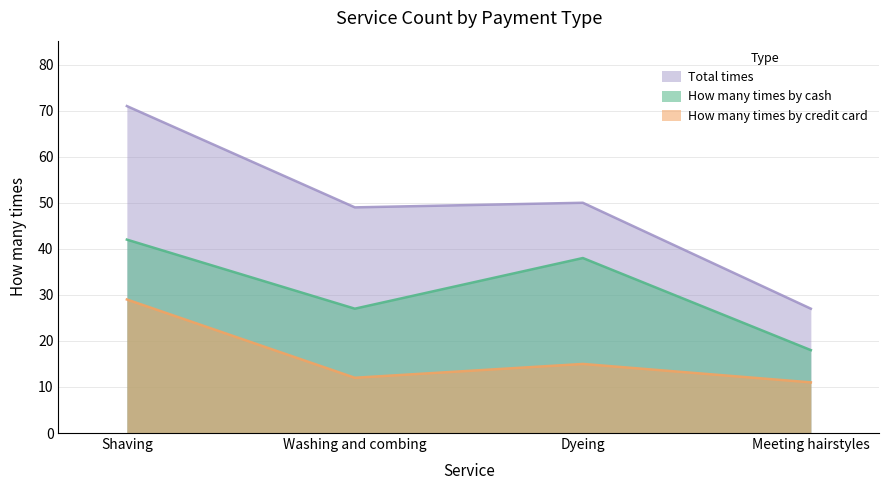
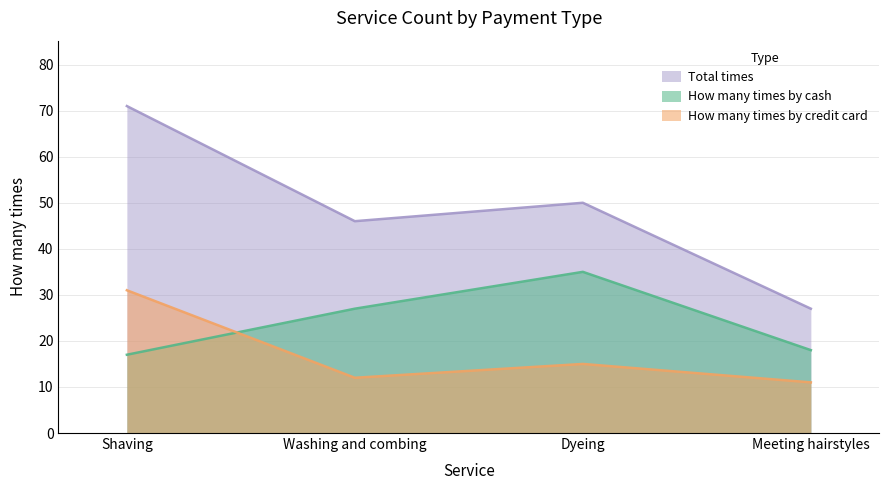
How many times by cash, Shaving: 42 -> 17
How many times by credit card, Shaving: 29 -> 31
Total times, Washing and combing: 49 -> 46
How many times by cash, Dyeing: 38 -> 35
